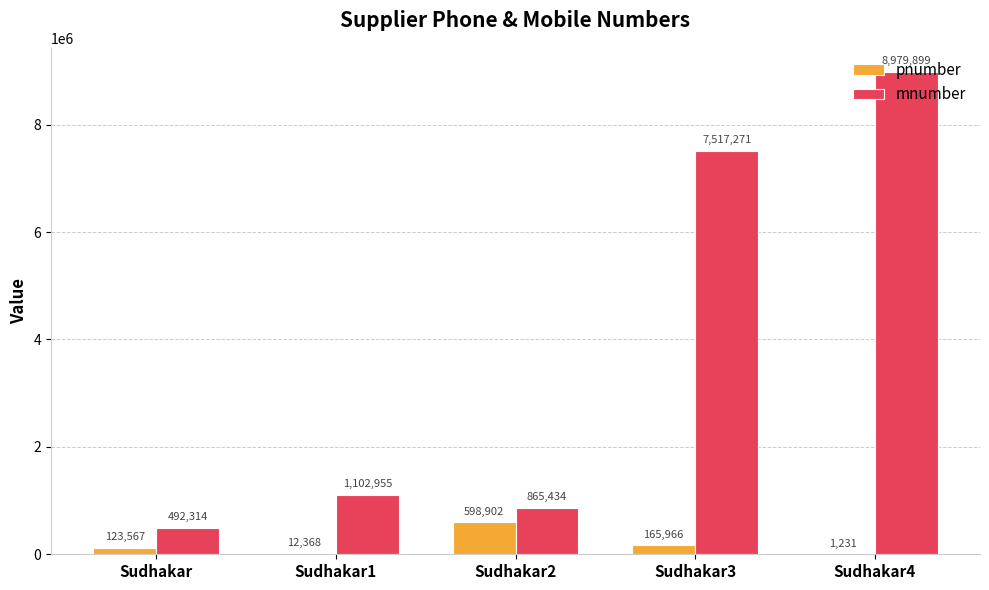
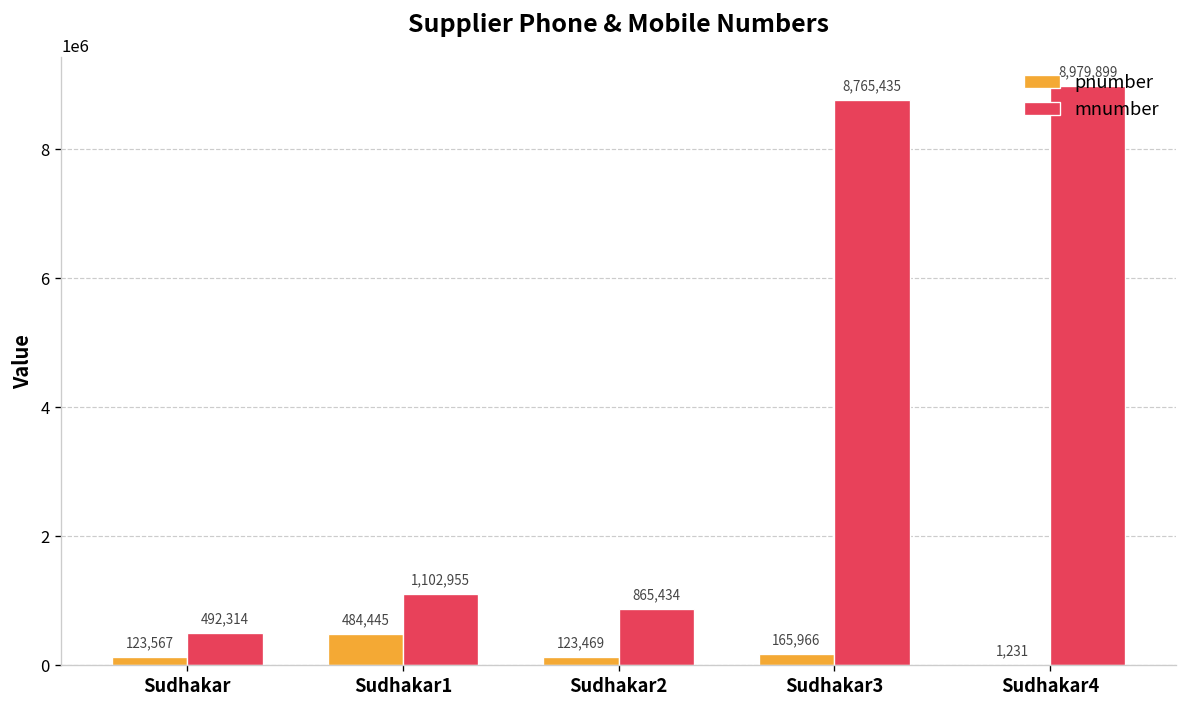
pnumber, Sudhakar1: 12,368 -> 484,445
pnumber, Sudhakar2: 598,902 -> 123,469
mnumber, Sudhakar3: 7,517,271 -> 8,765,435
